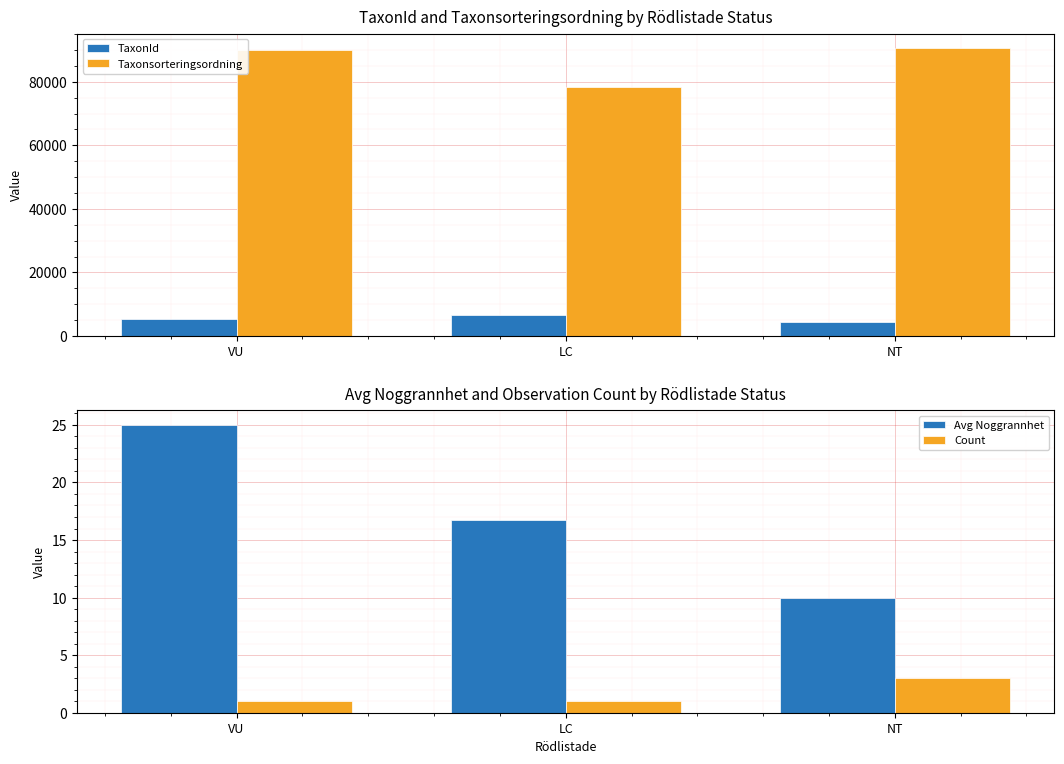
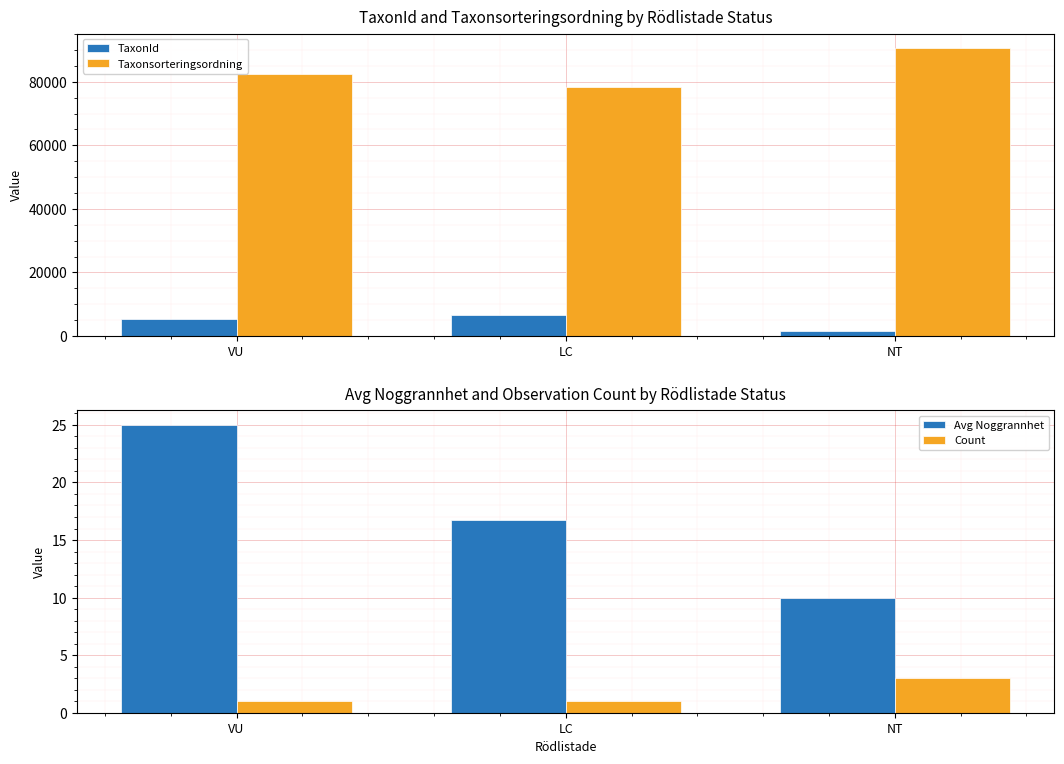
TaxonId and Taxonsorteringsordning by Rödlistade Status, Taxonsorteringsordning, VU: 90000 -> 82000
TaxonId and Taxonsorteringsordning by Rödlistade Status, TaxonId, NT: 4000 -> 2000
